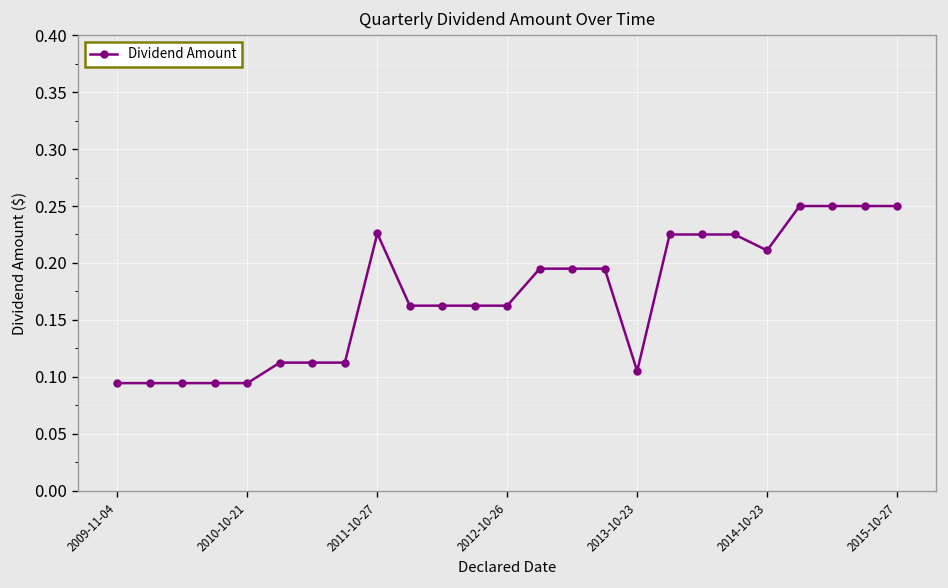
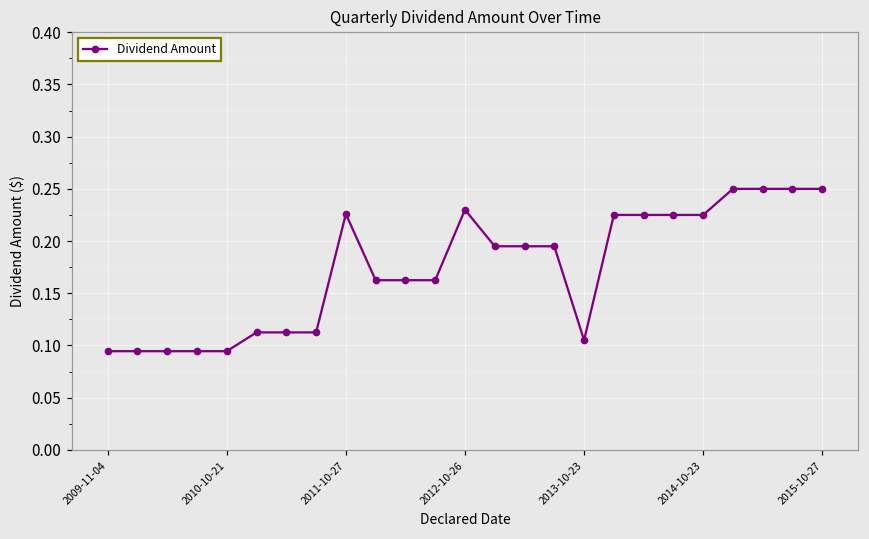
2012-10-26: 0.16 -> 0.23
2014-10-23: 0.21 -> 0.23
